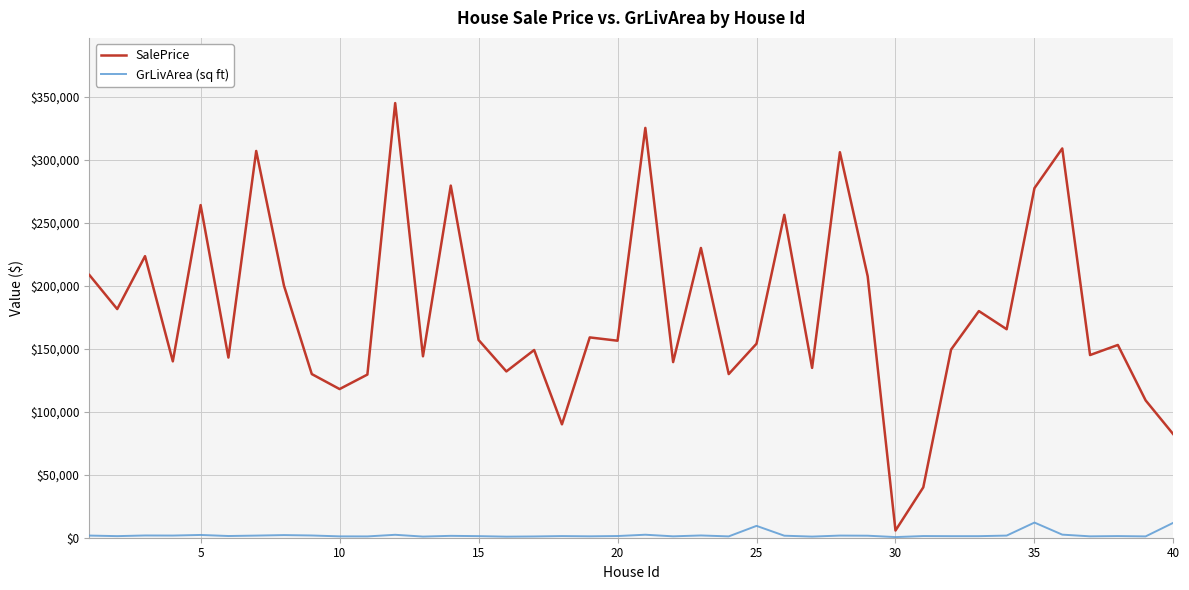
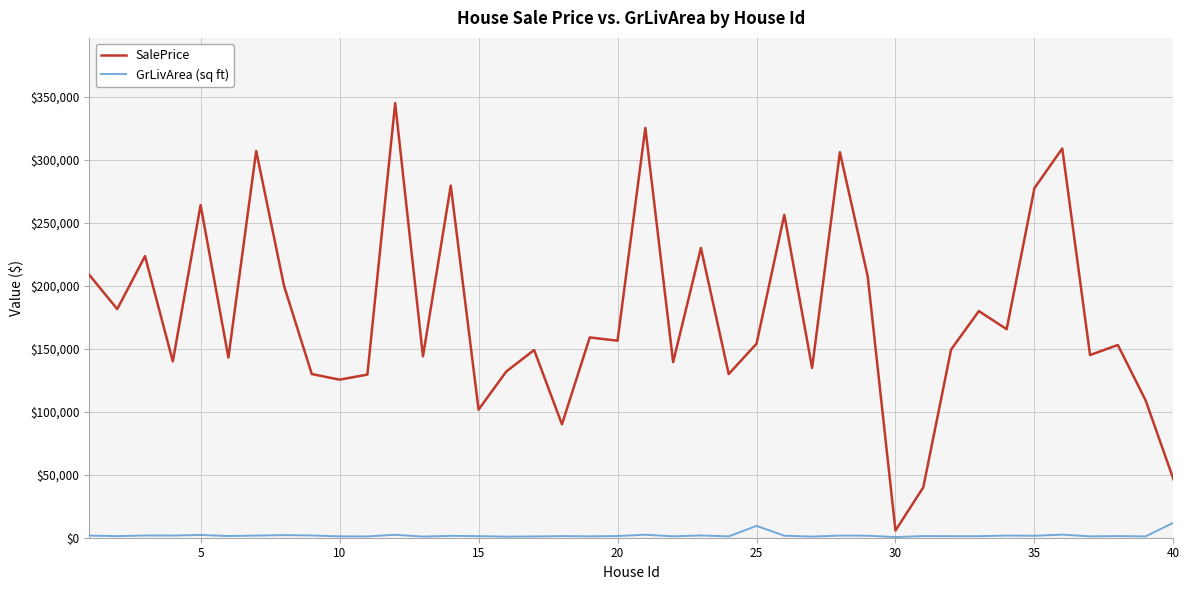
SalePrice, 10: $118,000 -> $125,000
SalePrice, 15: $157,000 -> $102,000
GrLivArea (sq ft), 35: $12,000 -> $2,000
SalePrice, 40: $82,000 -> $46,000
